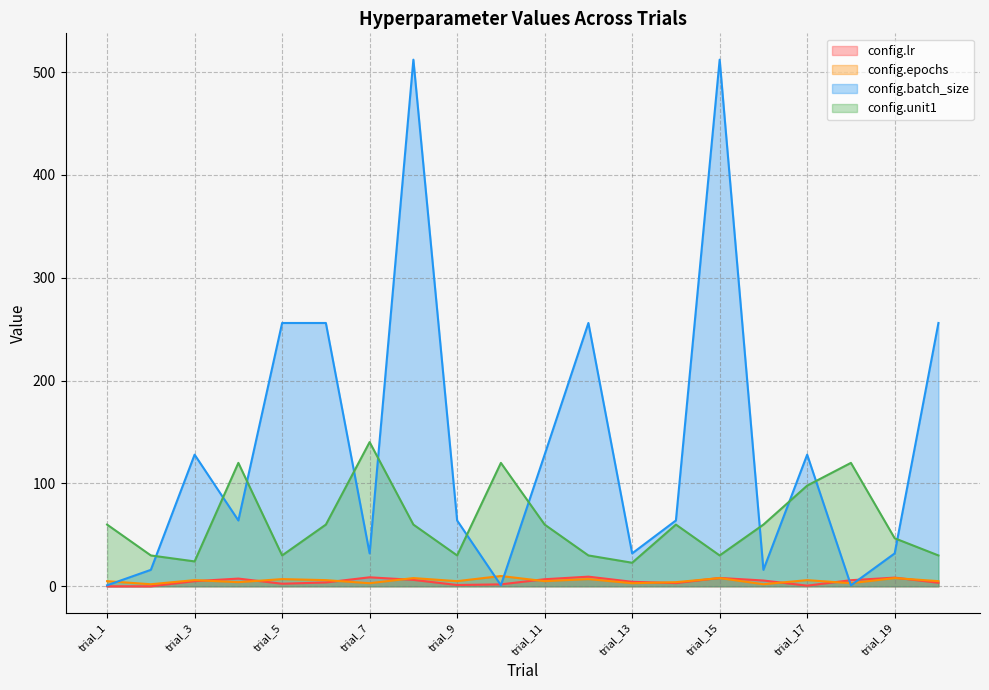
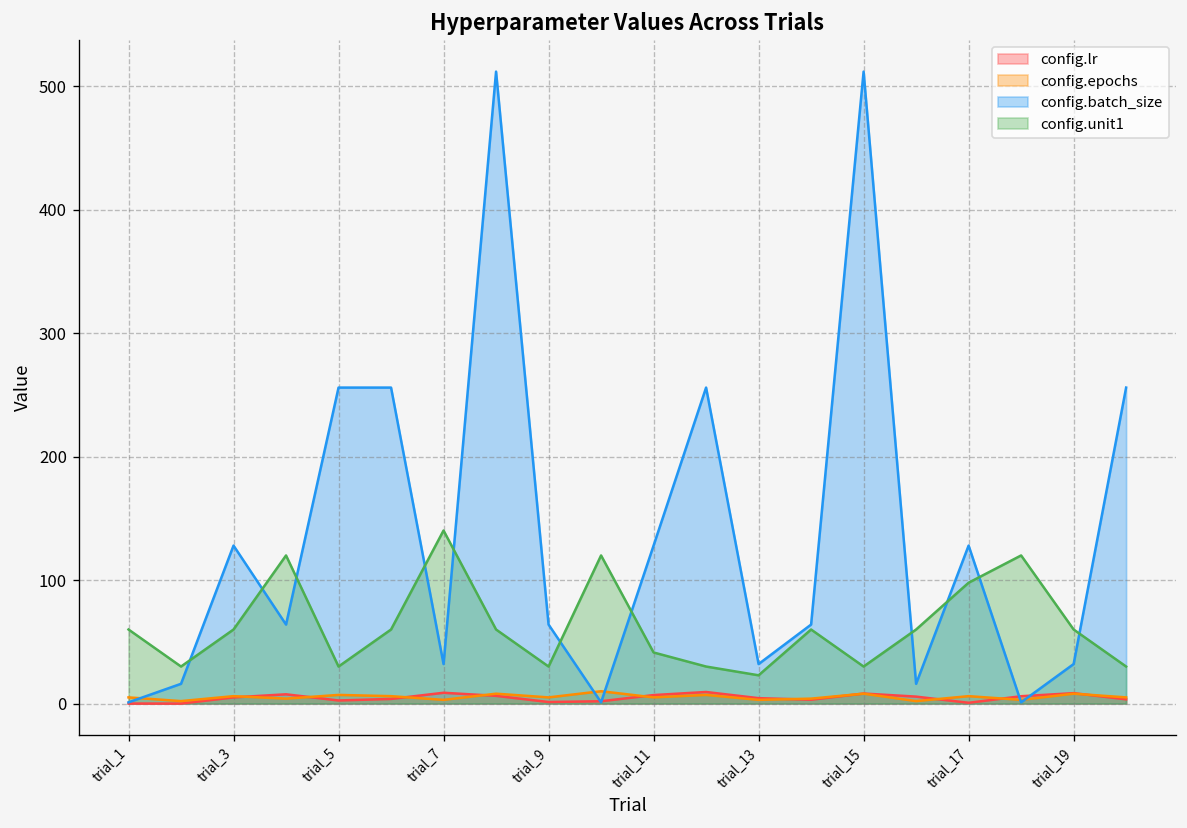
config.unit1, trial_3: 24 -> 60
config.unit1, trial_11: 60 -> 41
config.unit1, trial_19: 47 -> 60
